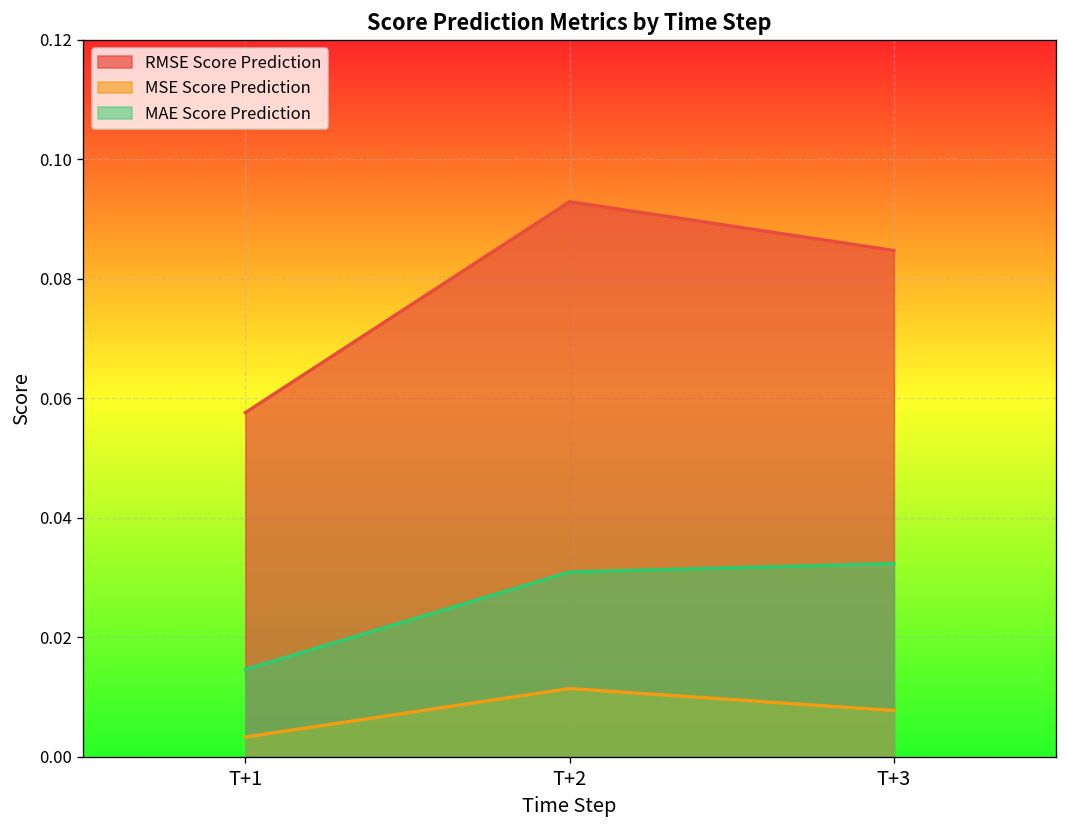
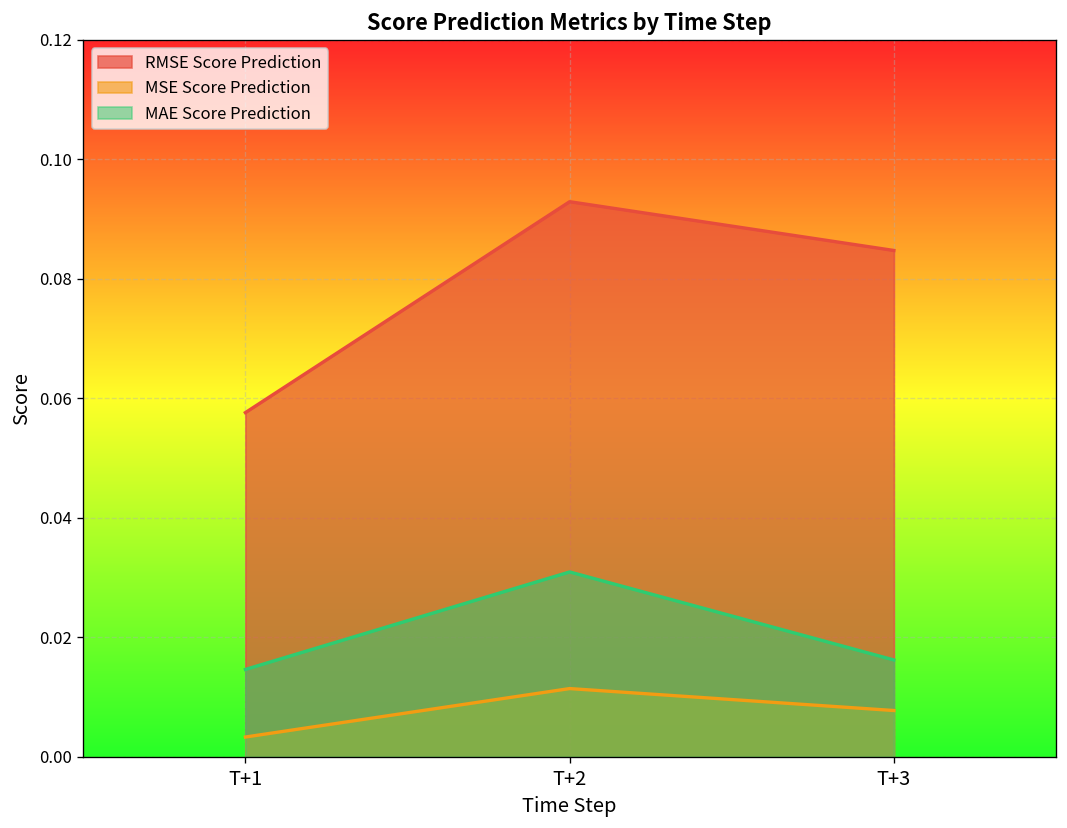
MAE Score Prediction, T+3: 0.032 -> 0.016
